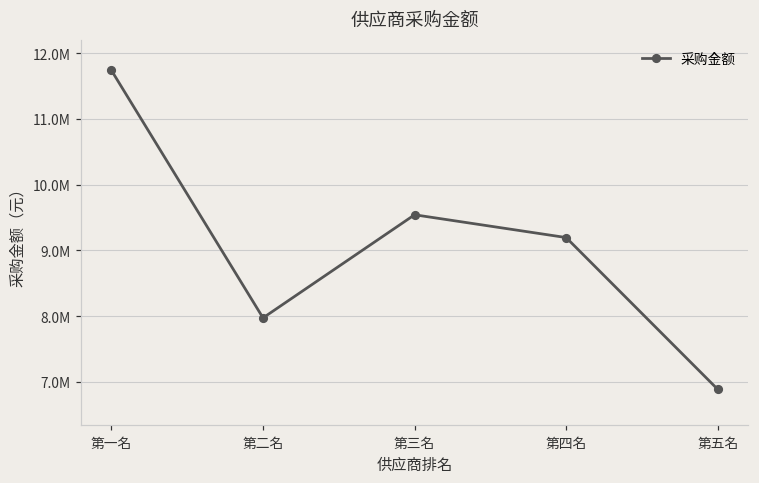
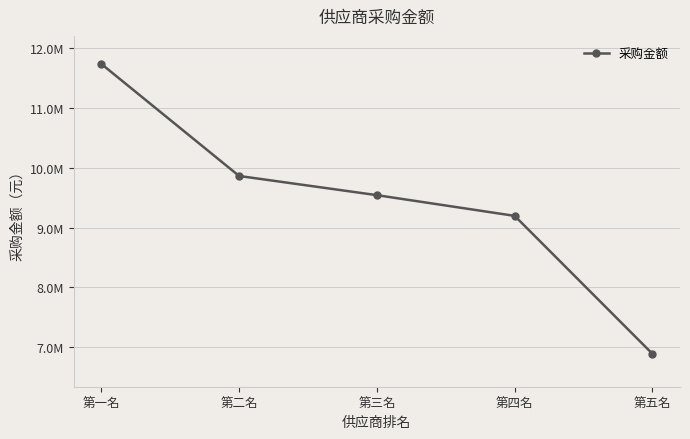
第二名: 8000000 -> 9900000
